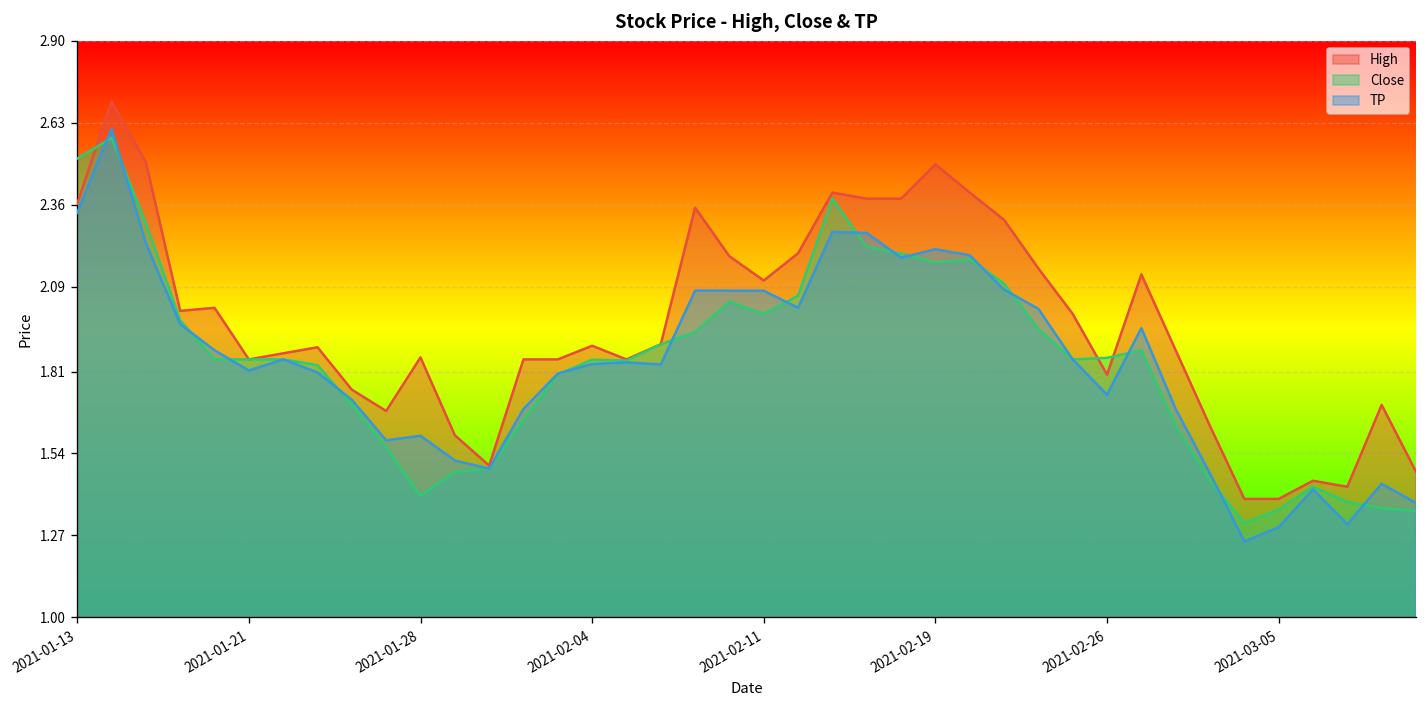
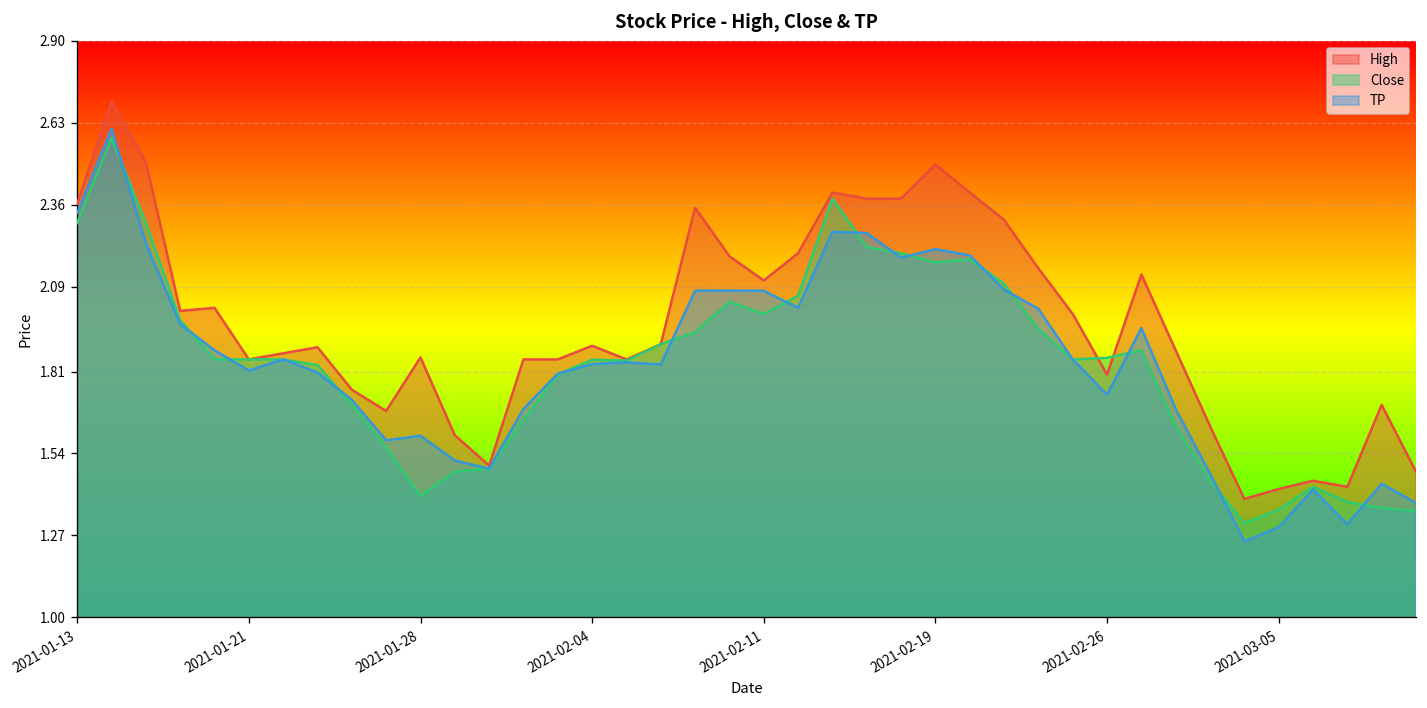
Close, 2021-01-13: 2.51 -> 2.30
High, 2021-03-05: 1.39 -> 1.42
